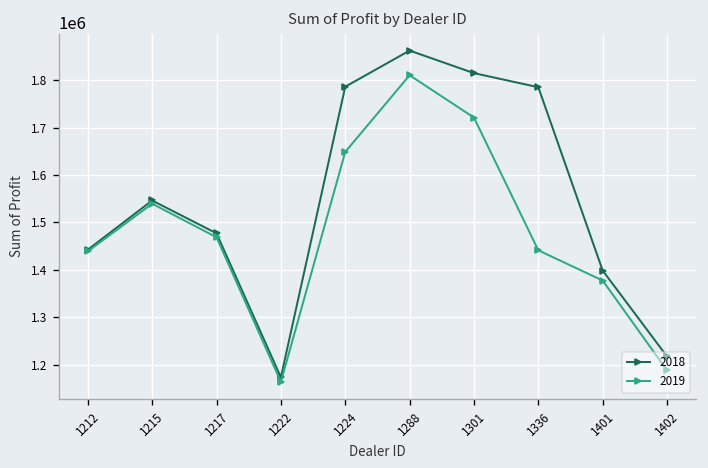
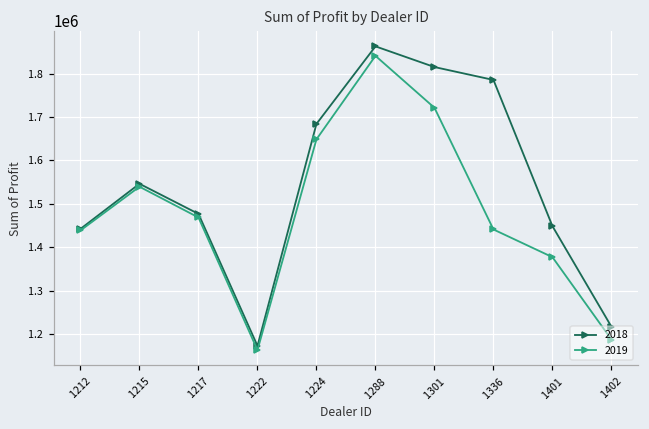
2018, 1224: 1790000 -> 1680000
2019, 1288: 1810000 -> 1840000
2018, 1401: 1400000 -> 1450000
